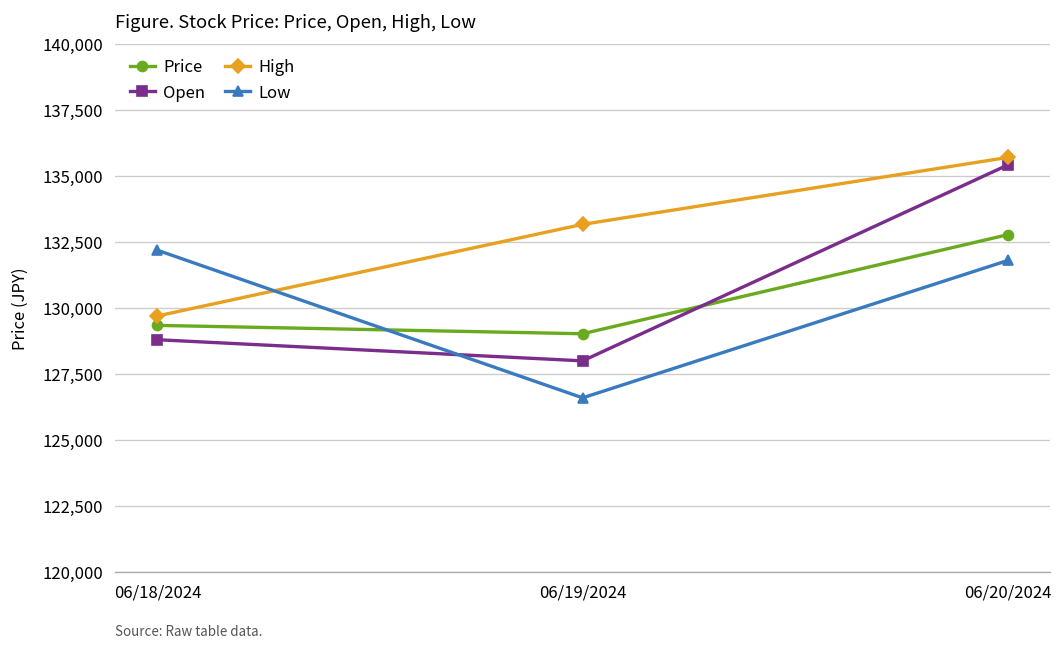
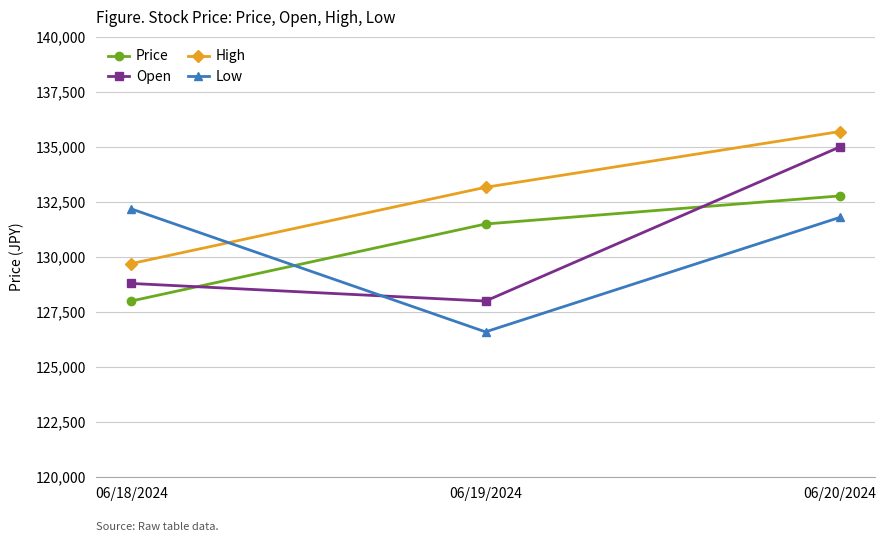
Price, 06/18/2024: 129,300 -> 128,000
Price, 06/19/2024: 129,000 -> 131,500
Open, 06/20/2024: 135,400 -> 135,000
